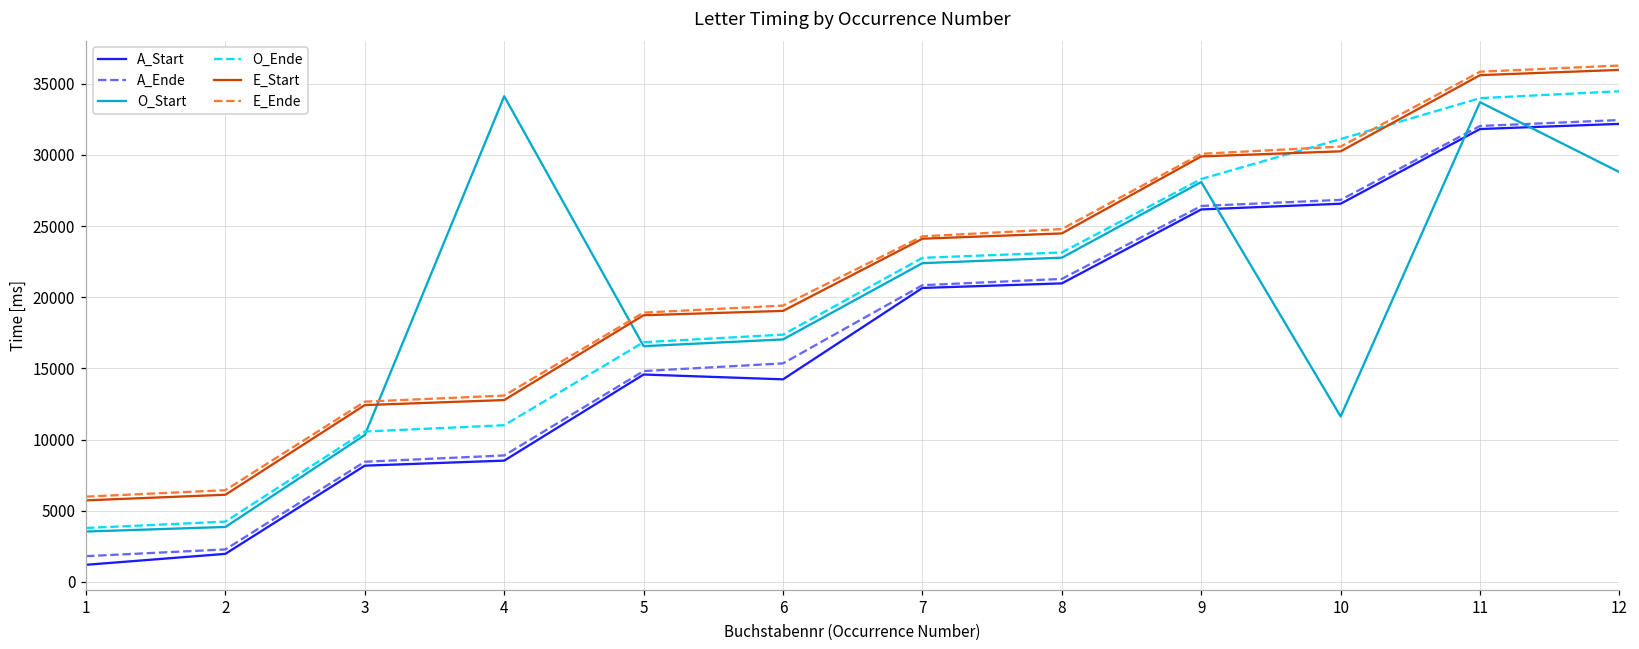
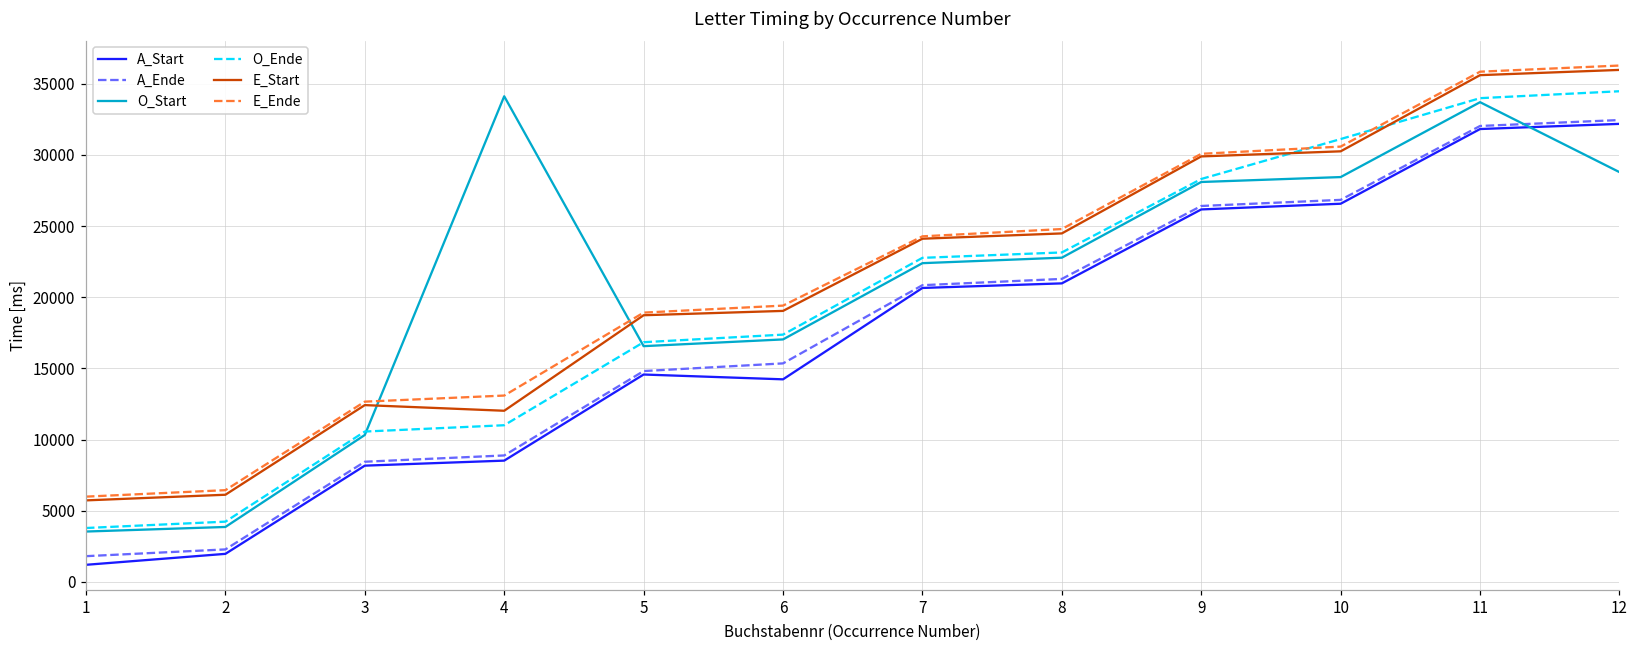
E_Start, 4: 12800 -> 12000
O_Start, 10: 11600 -> 28400
